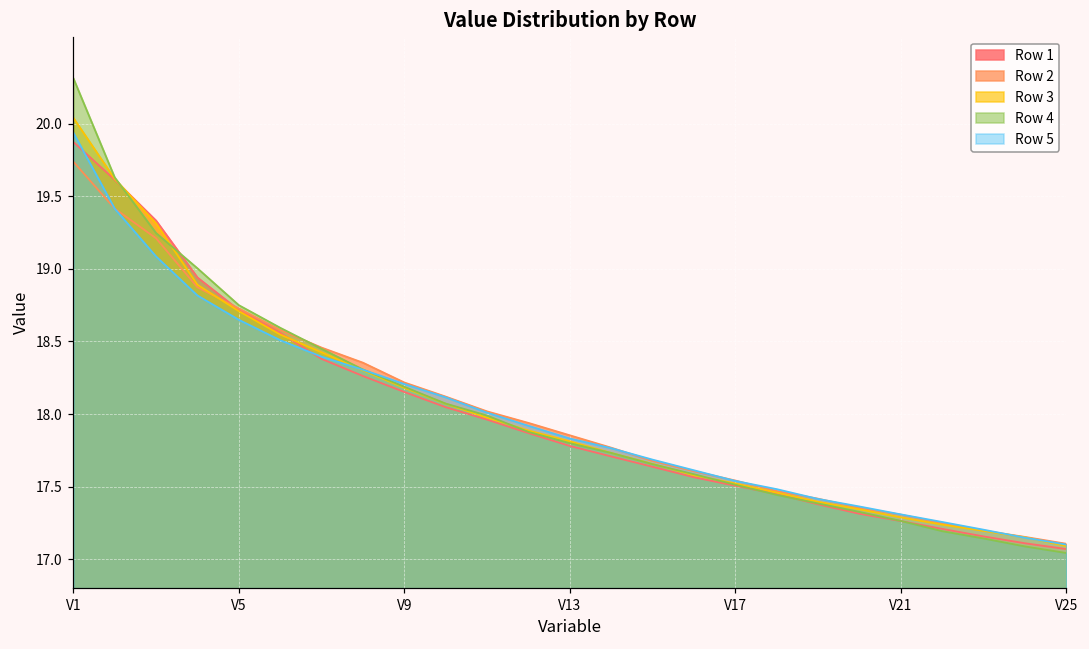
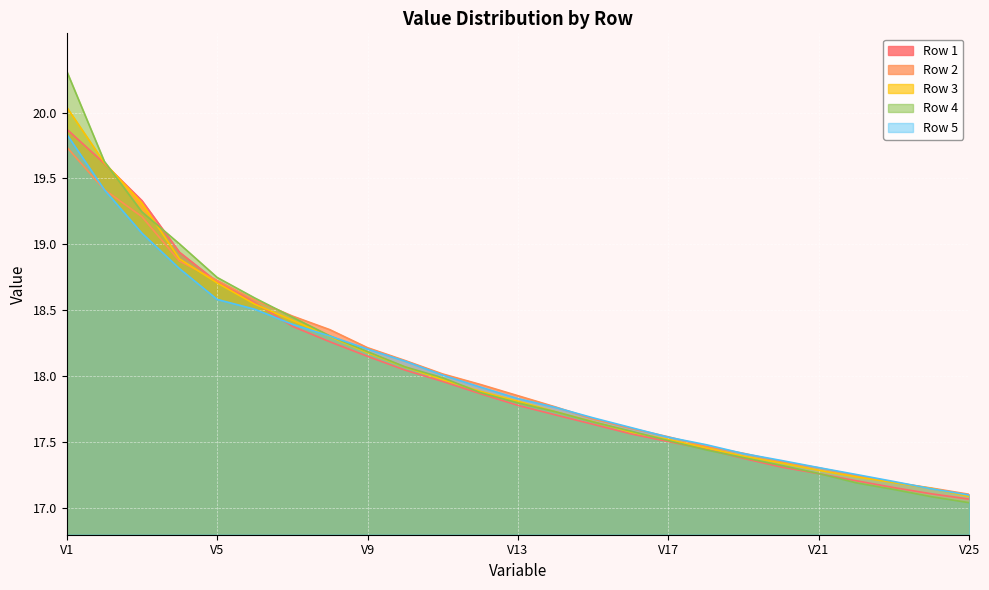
Row 5, V1: 19.94 -> 19.84
Row 5, V5: 18.65 -> 18.58
